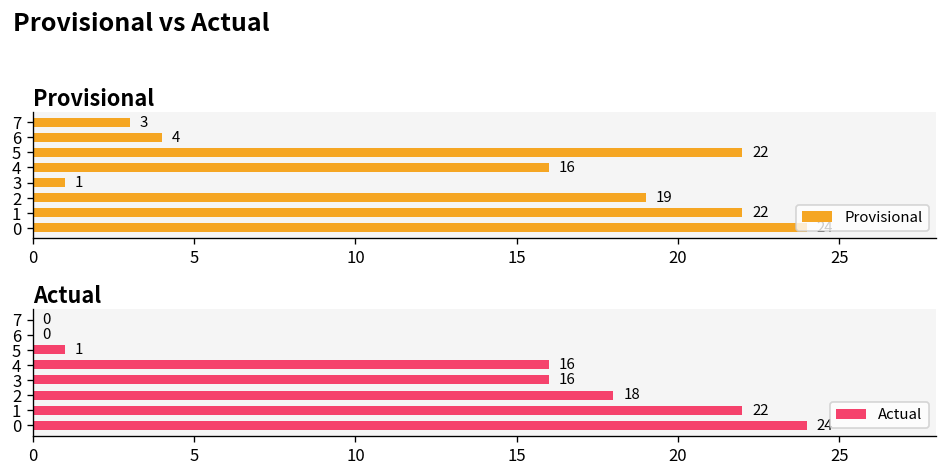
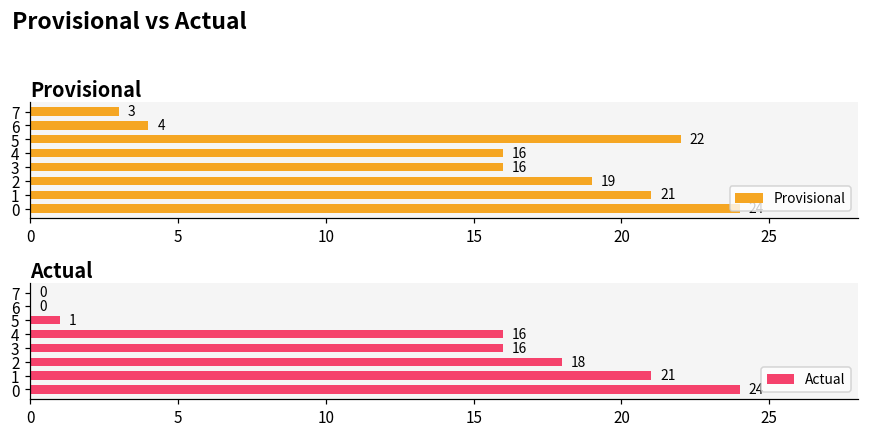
Provisional, 3: 1 -> 16
Provisional, 1: 22 -> 21
Actual, 1: 22 -> 21
